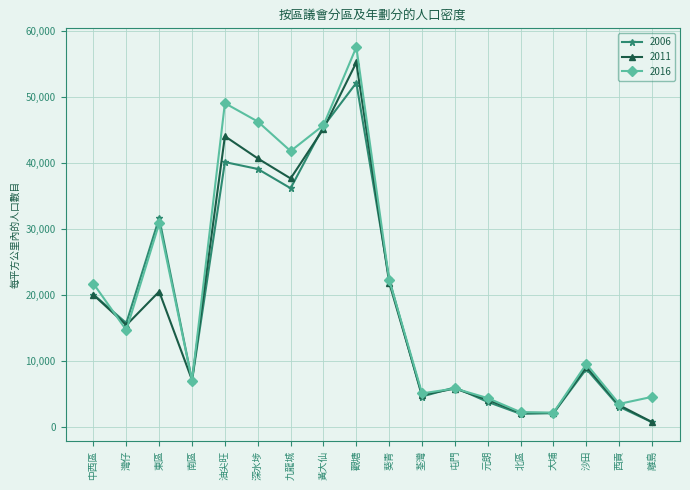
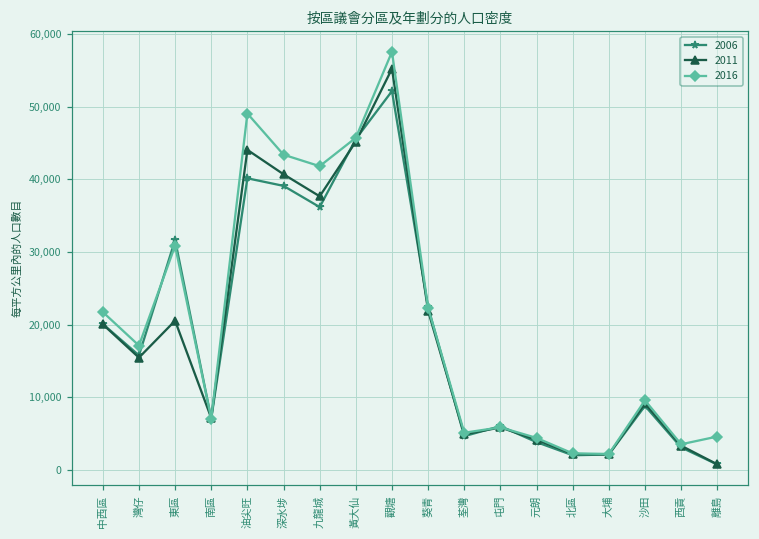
2016, 灣仔: 15,000 -> 17,000
2016, 深水埗: 46,000 -> 43,000
